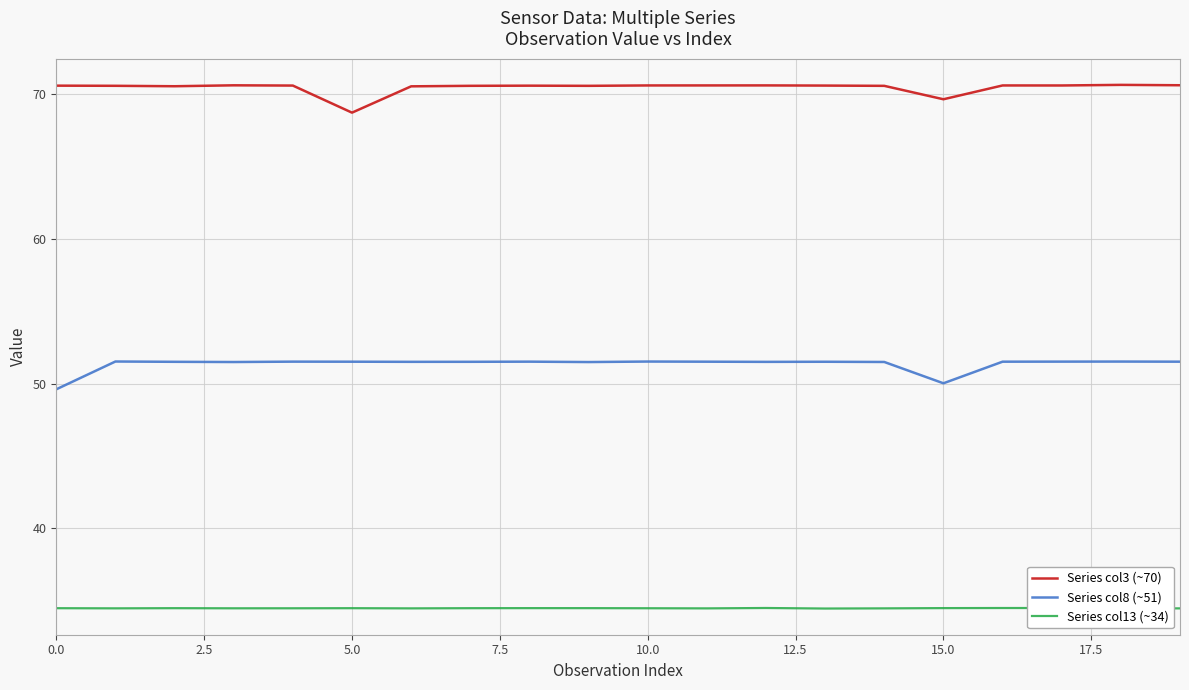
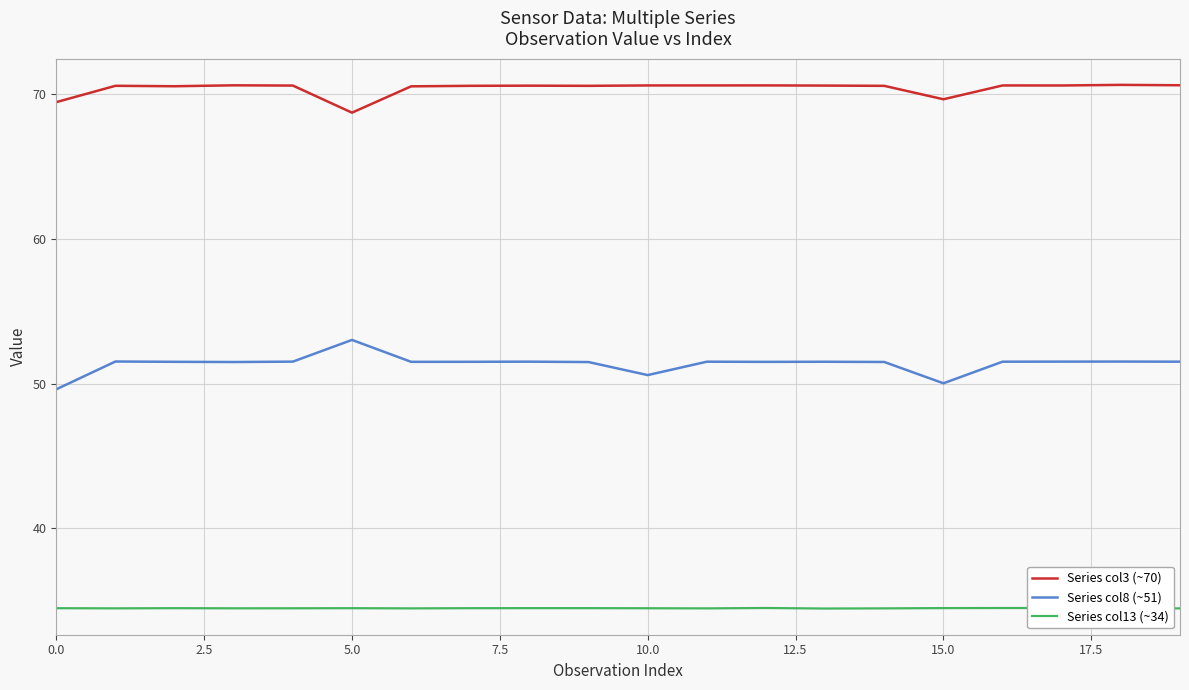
Series col3 (~70), 0.0: 70.6 -> 69.5
Series col8 (~51), 5.0: 51.5 -> 53.0
Series col8 (~51), 10.0: 51.5 -> 50.6
